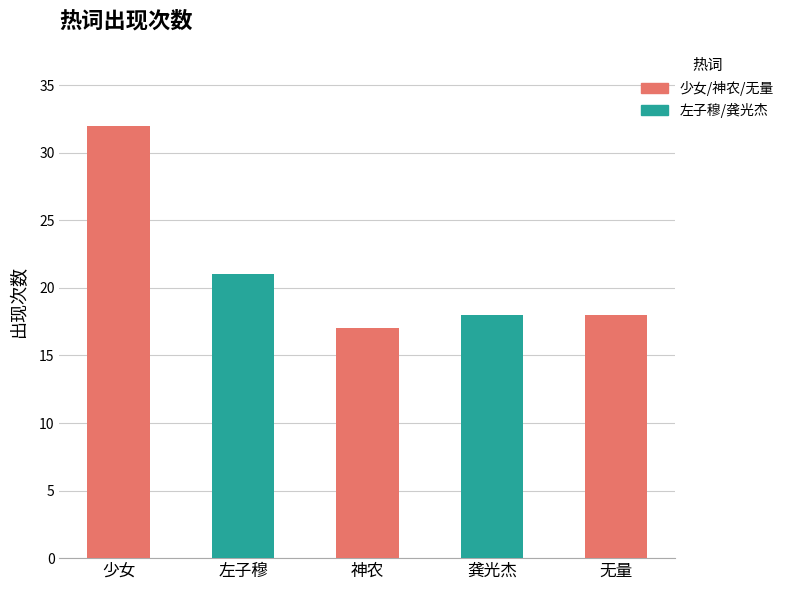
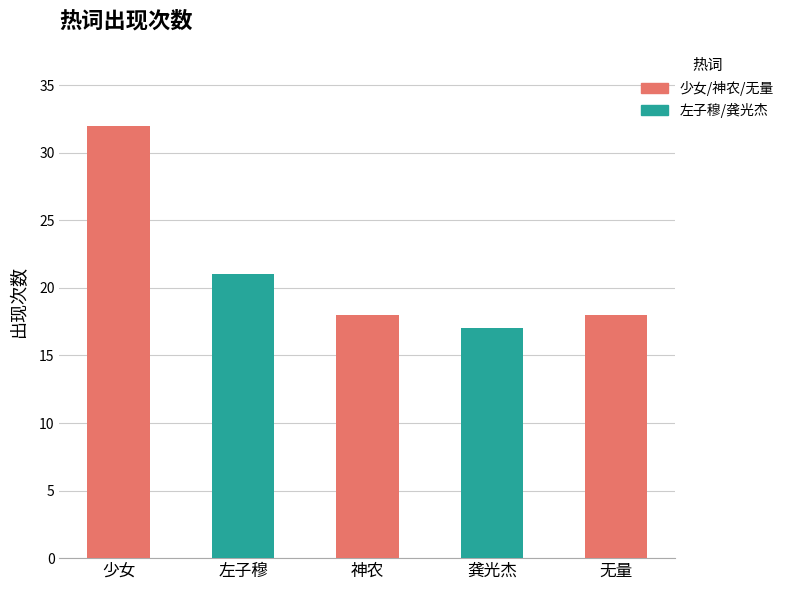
神农: 17 -> 18
龚光杰: 18 -> 17
